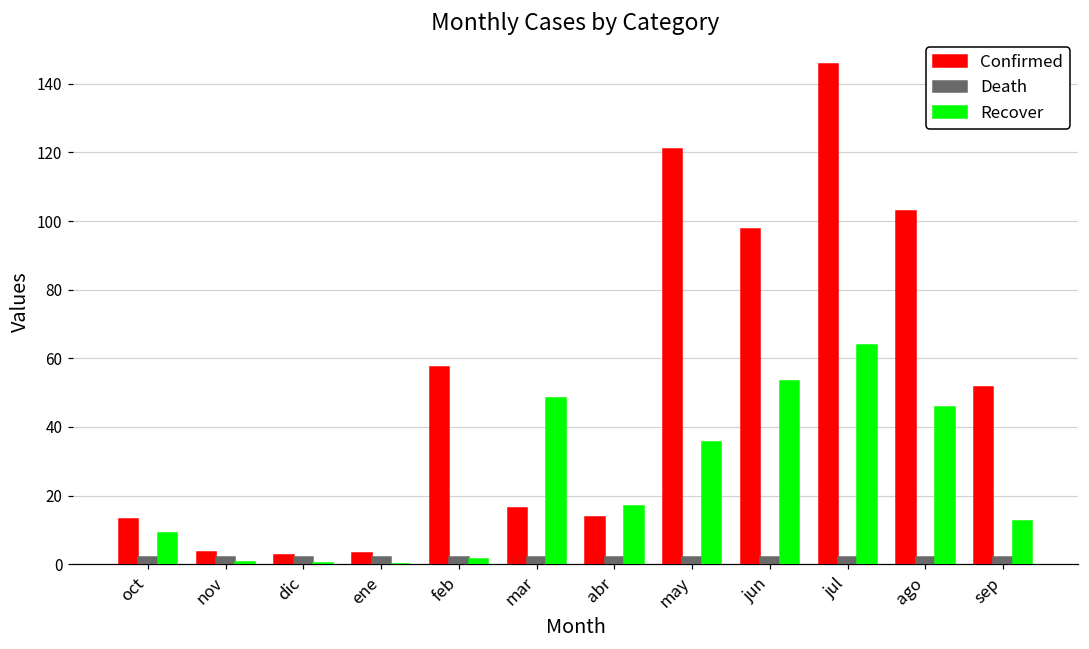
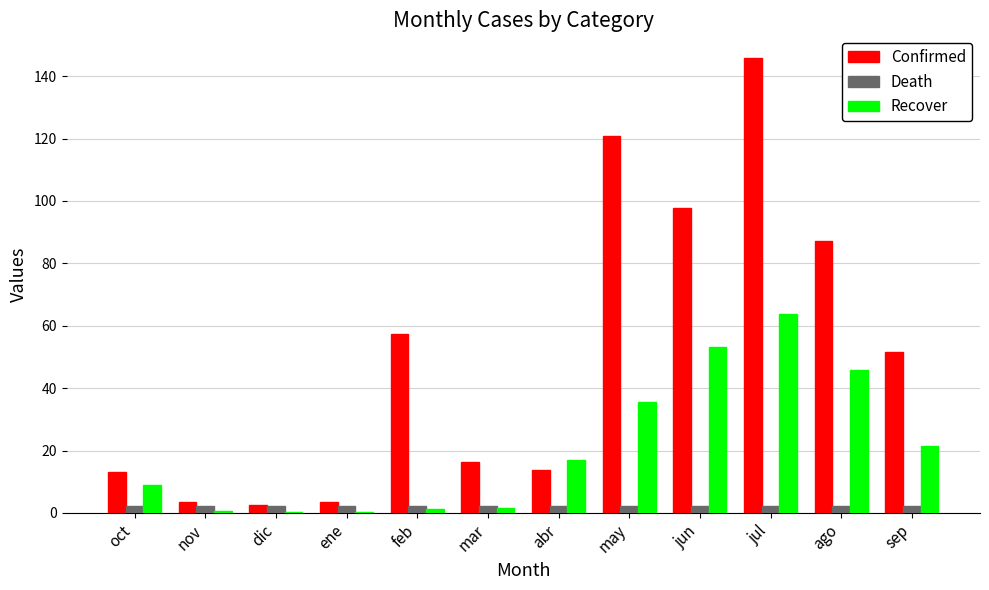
Recover, mar: 49 -> 2
Confirmed, ago: 103 -> 87
Recover, sep: 12 -> 22
